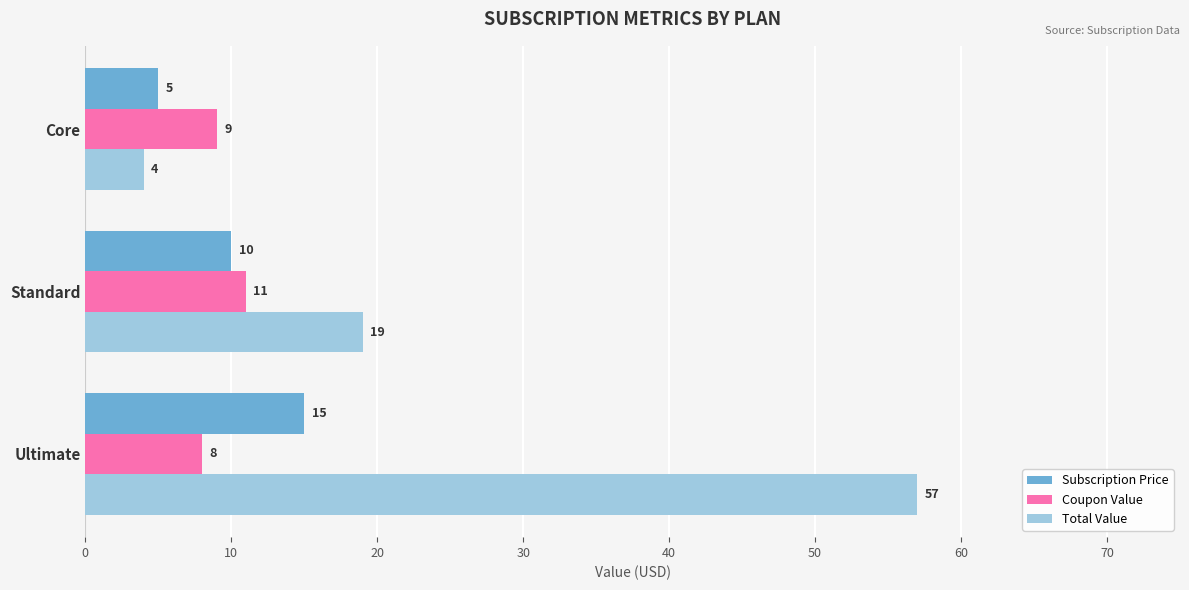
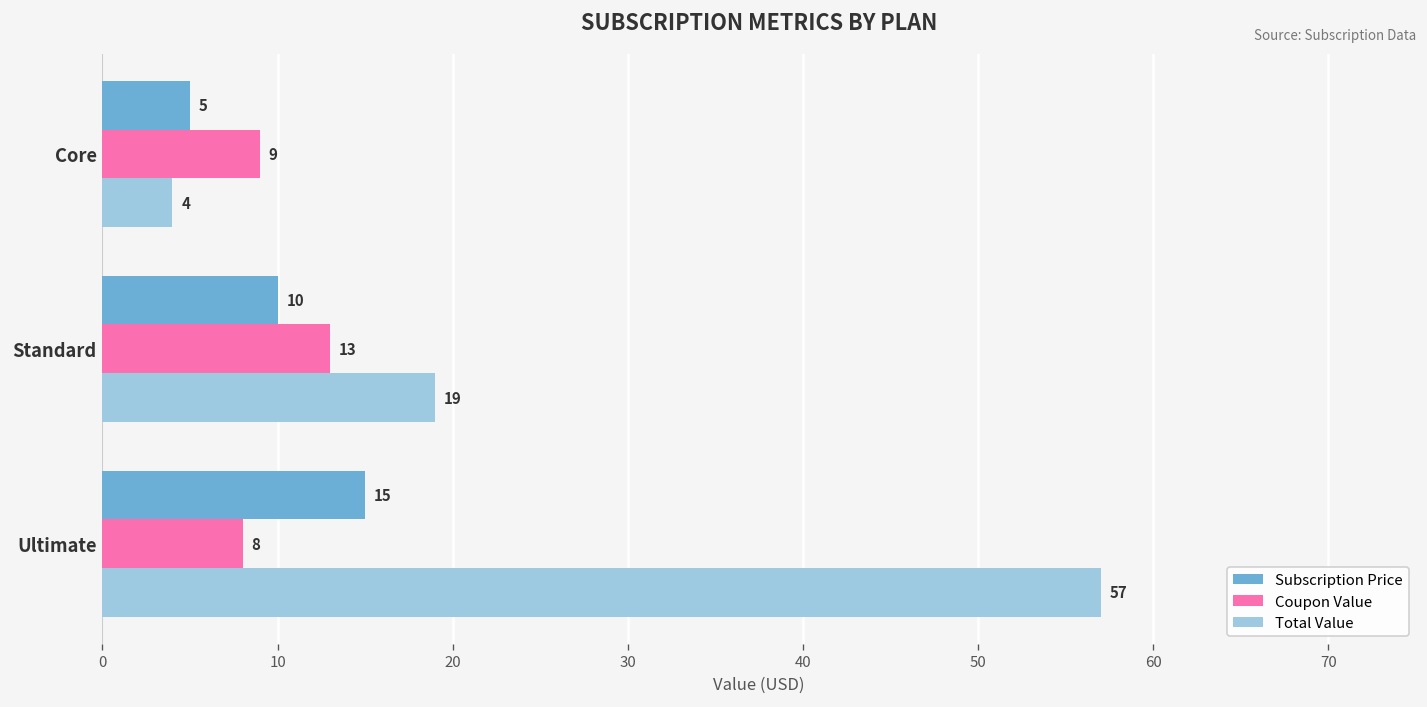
Coupon Value, Standard: 11 -> 13
